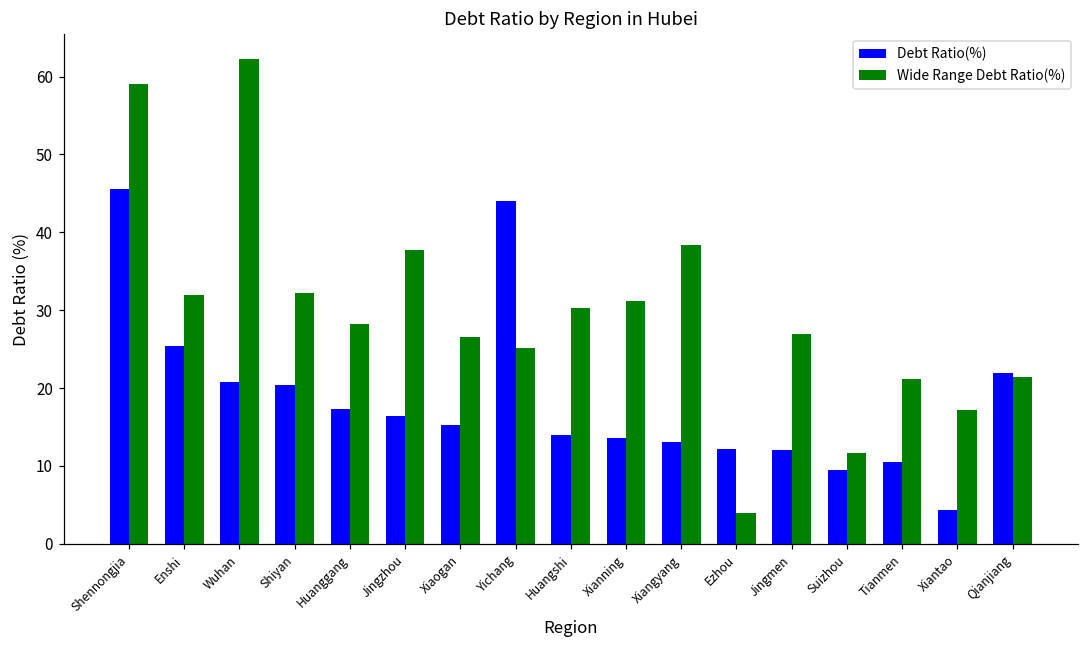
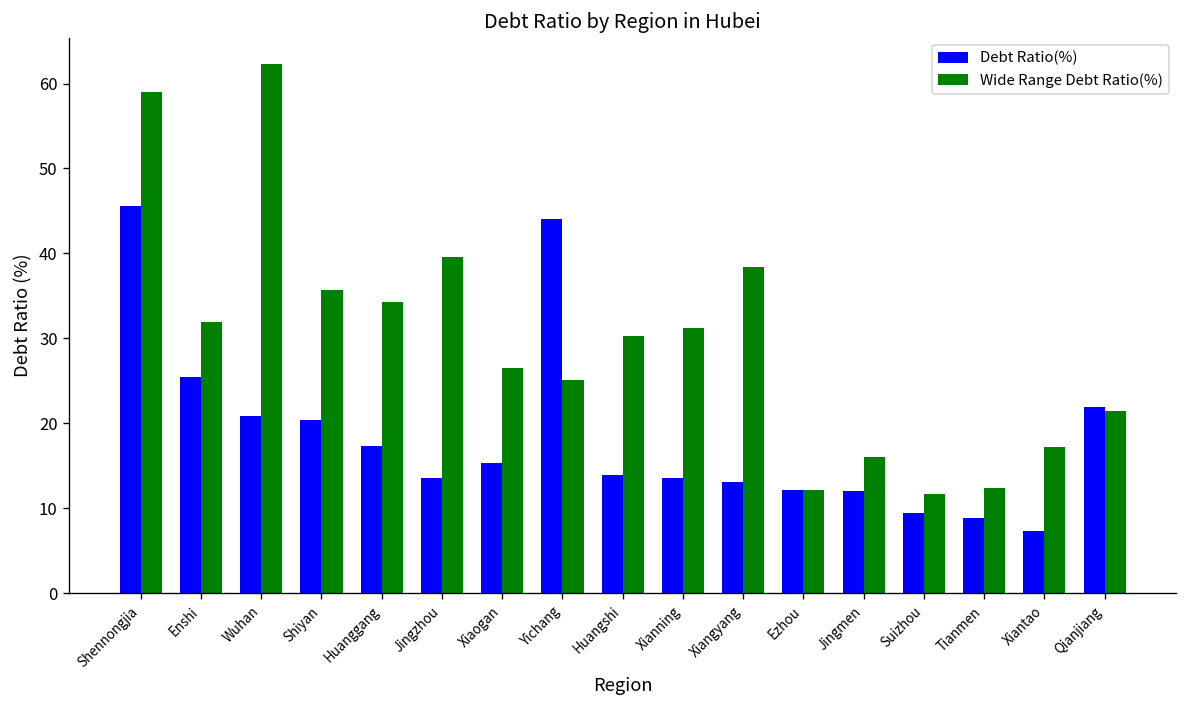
Wide Range Debt Ratio(%), Shiyan: 32 -> 36
Wide Range Debt Ratio(%), Huanggang: 28 -> 34
Debt Ratio(%), Jingzhou: 16 -> 14
Wide Range Debt Ratio(%), Jingzhou: 38 -> 40
Wide Range Debt Ratio(%), Ezhou: 4 -> 12
Wide Range Debt Ratio(%), Jingmen: 27 -> 16
Debt Ratio(%), Tianmen: 11 -> 9
Wide Range Debt Ratio(%), Tianmen: 21 -> 12
Debt Ratio(%), Xiantao: 4 -> 7
